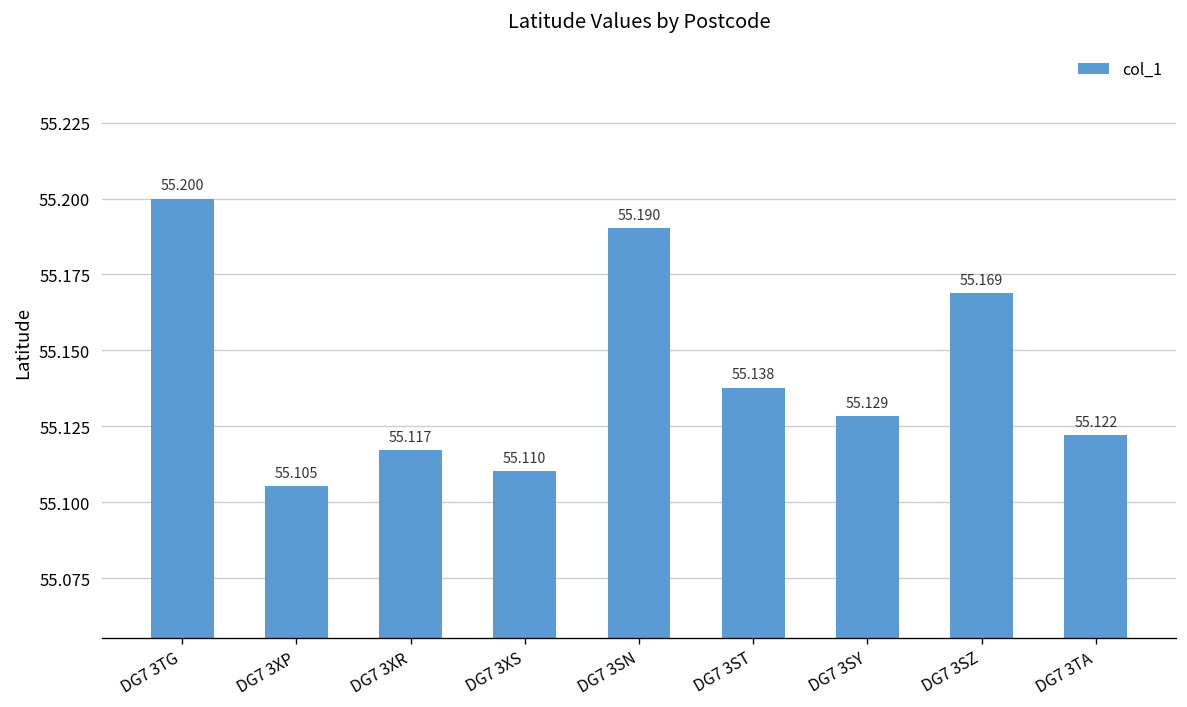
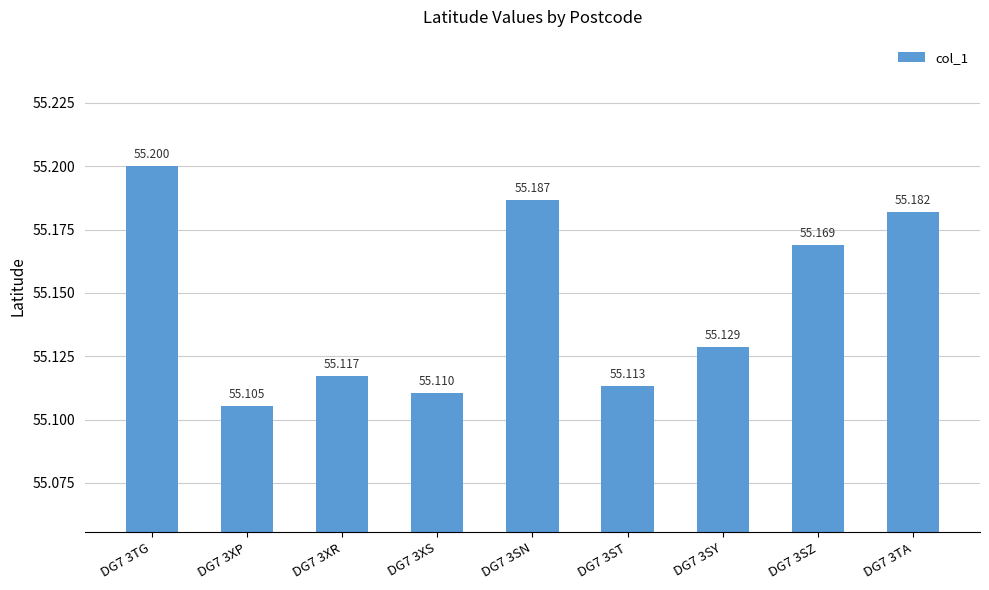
DG7 3SN: 55.190 -> 55.187
DG7 3ST: 55.138 -> 55.113
DG7 3TA: 55.122 -> 55.182
